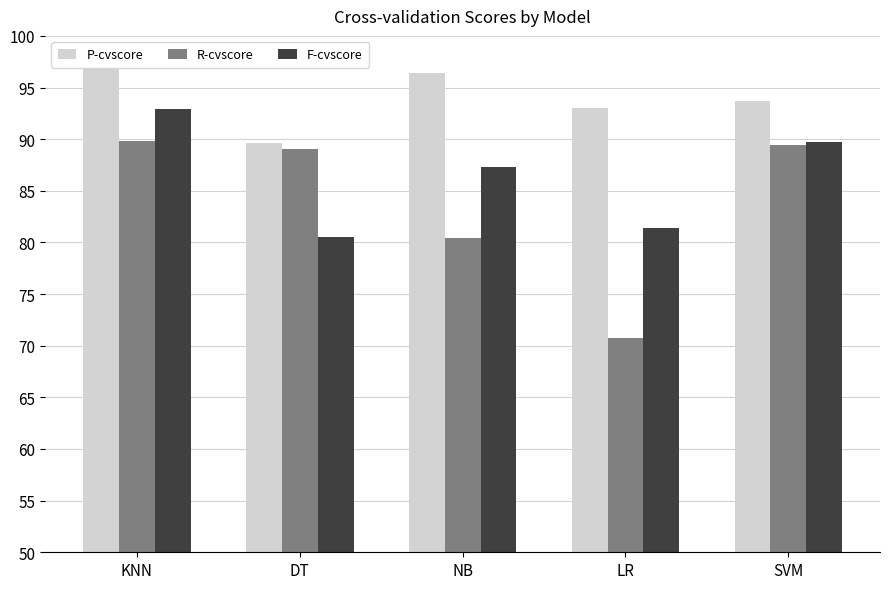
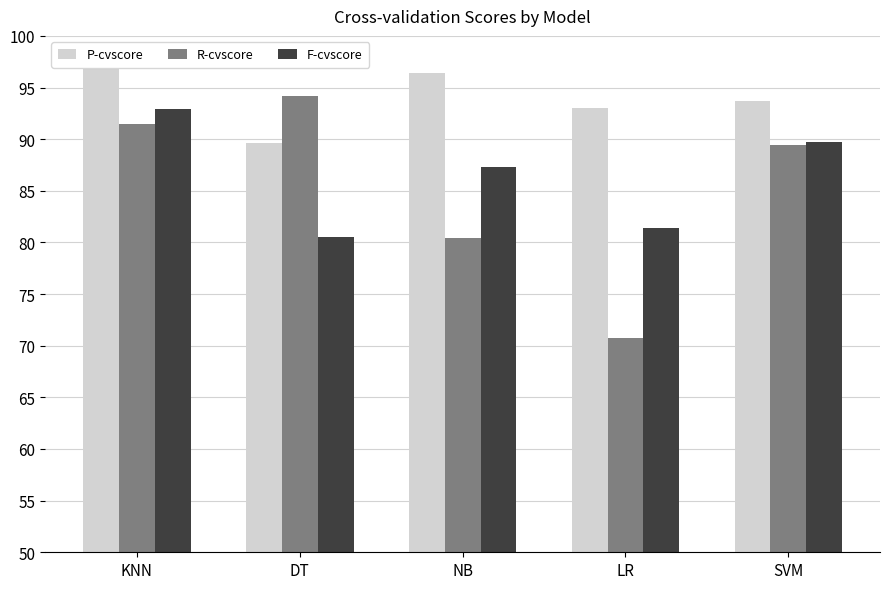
R-cvscore, KNN: 89.8 -> 91.4
R-cvscore, DT: 89.1 -> 94.2
